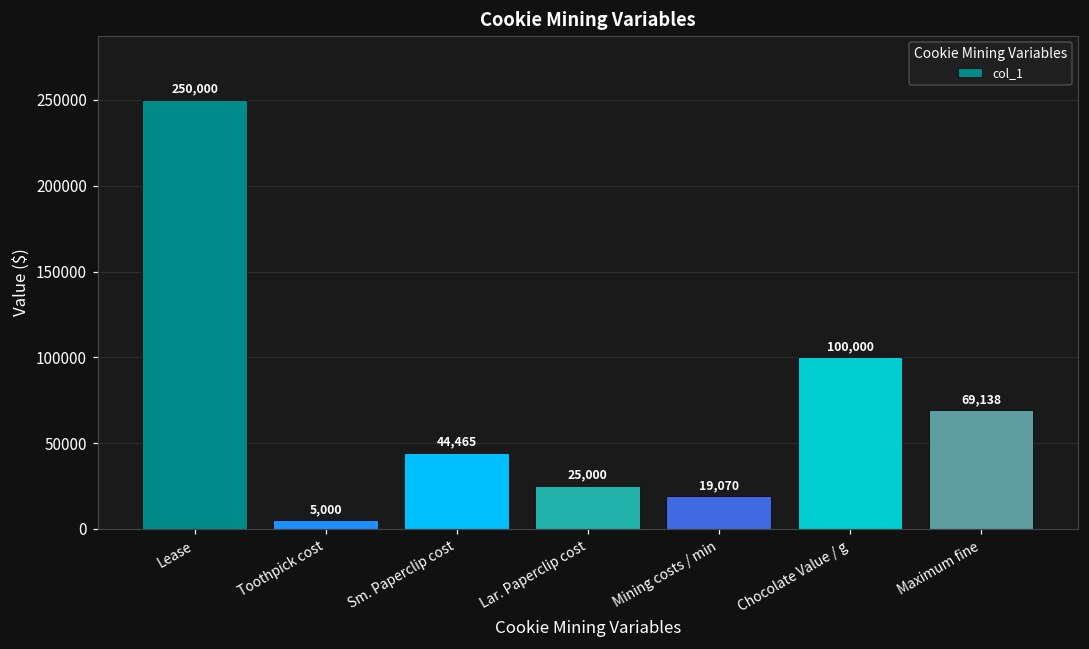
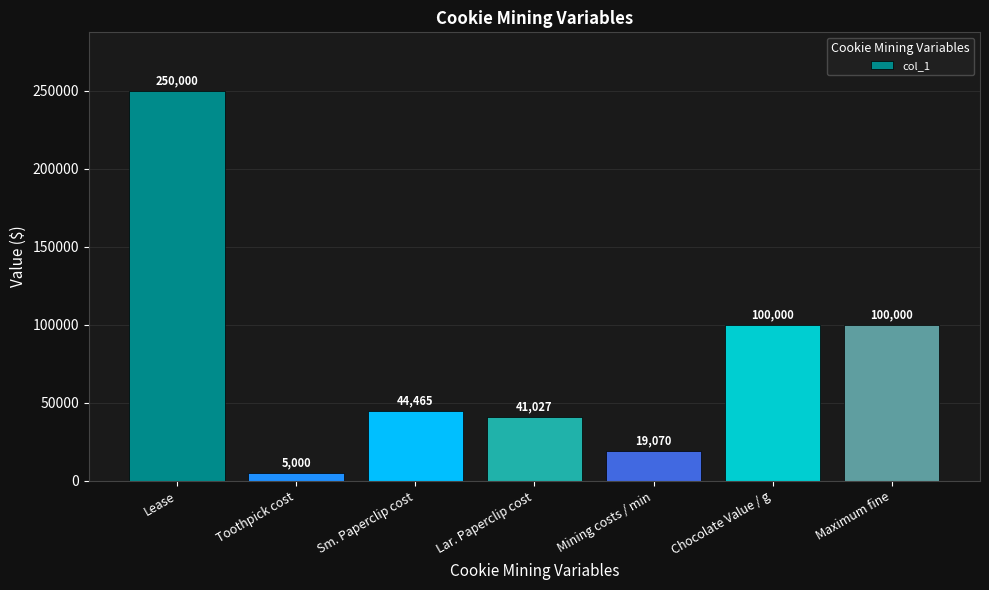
Lar. Paperclip cost: 25,000 -> 41,027
Maximum fine: 69,138 -> 100,000
